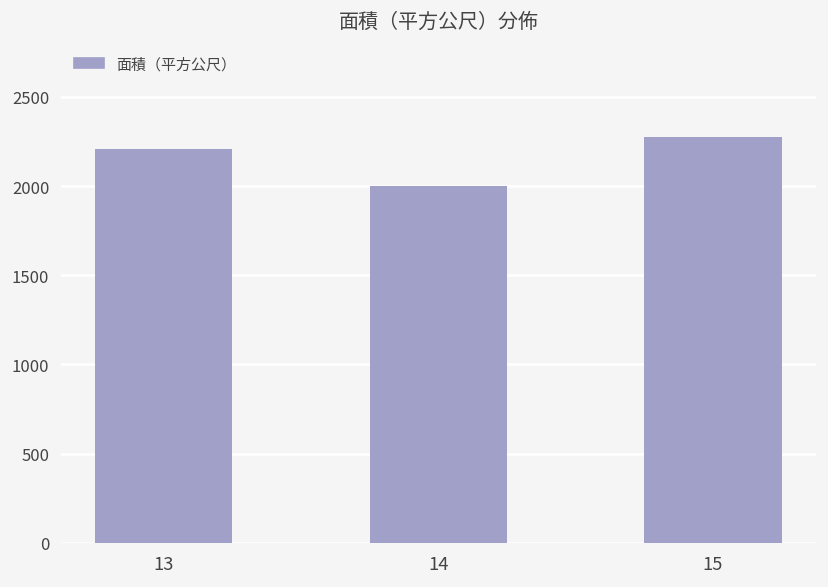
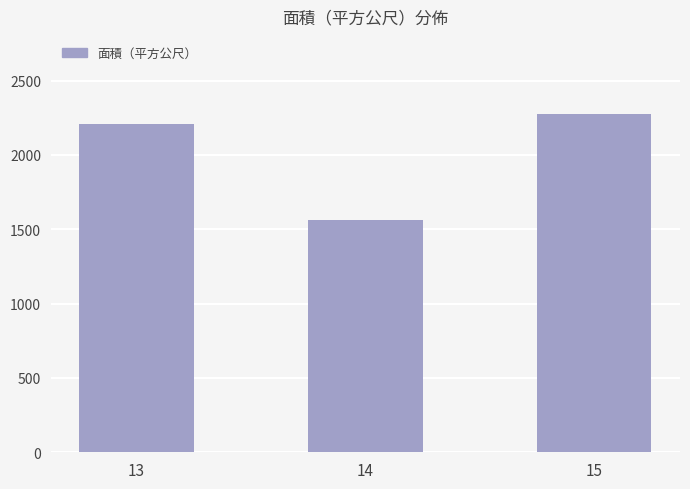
14: 2000 -> 1560
